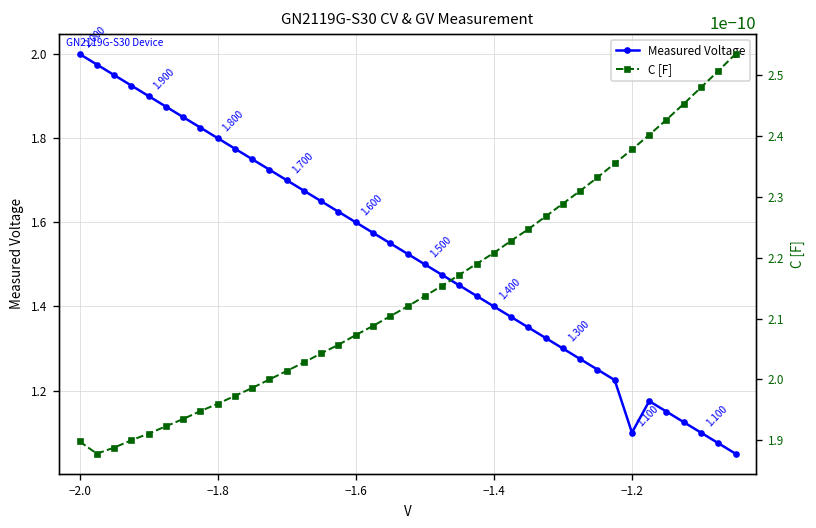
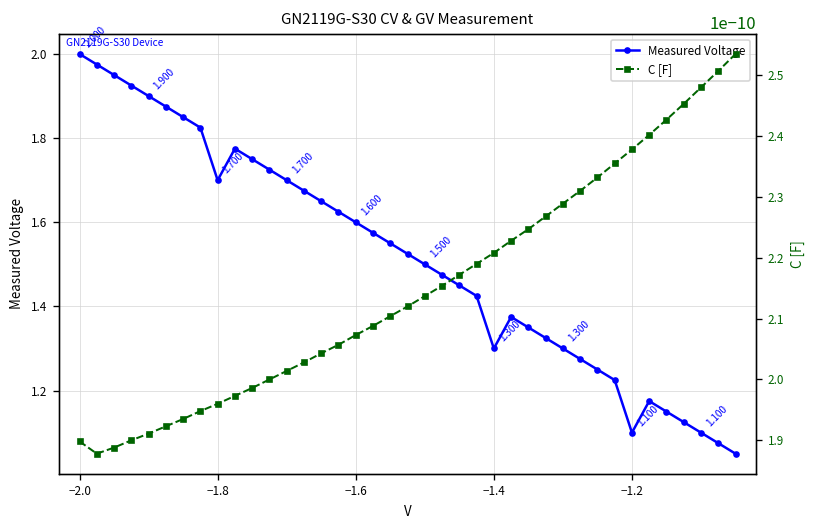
Measured Voltage, −1.8: 1.800 -> 1.700
Measured Voltage, −1.4: 1.400 -> 1.300
